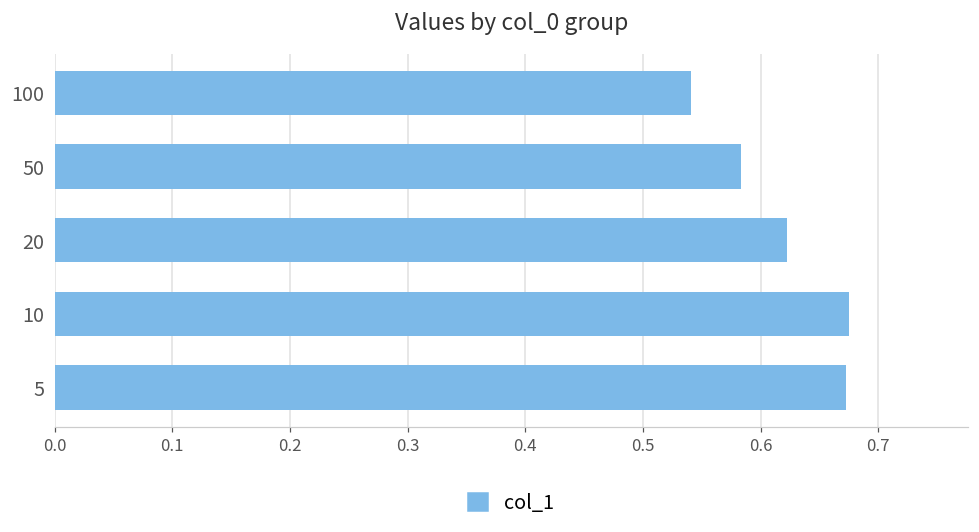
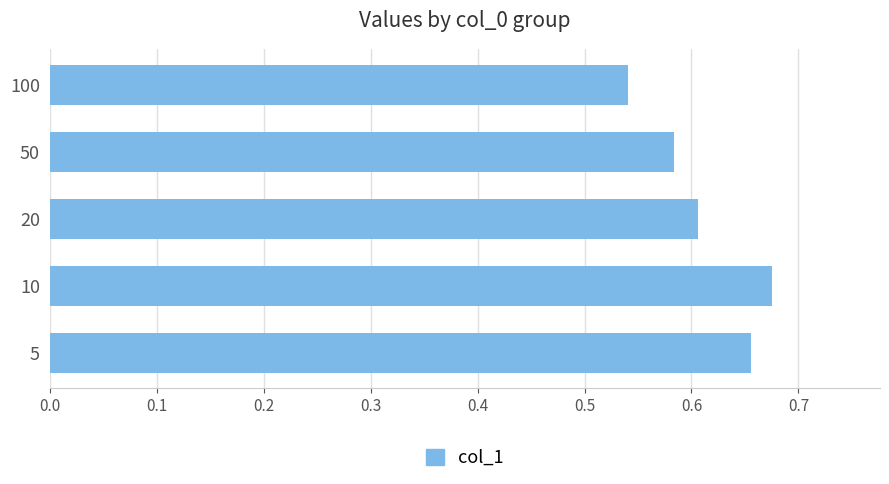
20: 0.622 -> 0.606
5: 0.672 -> 0.656
